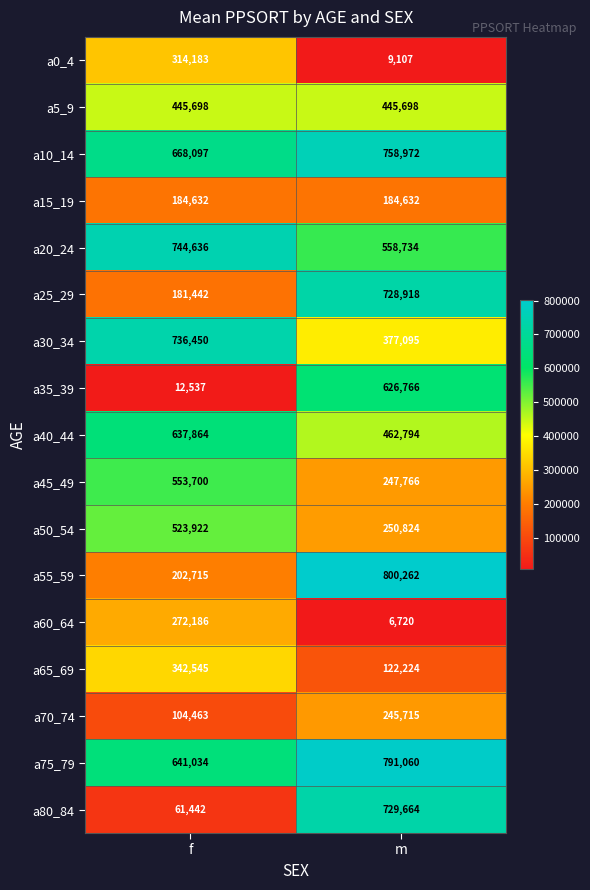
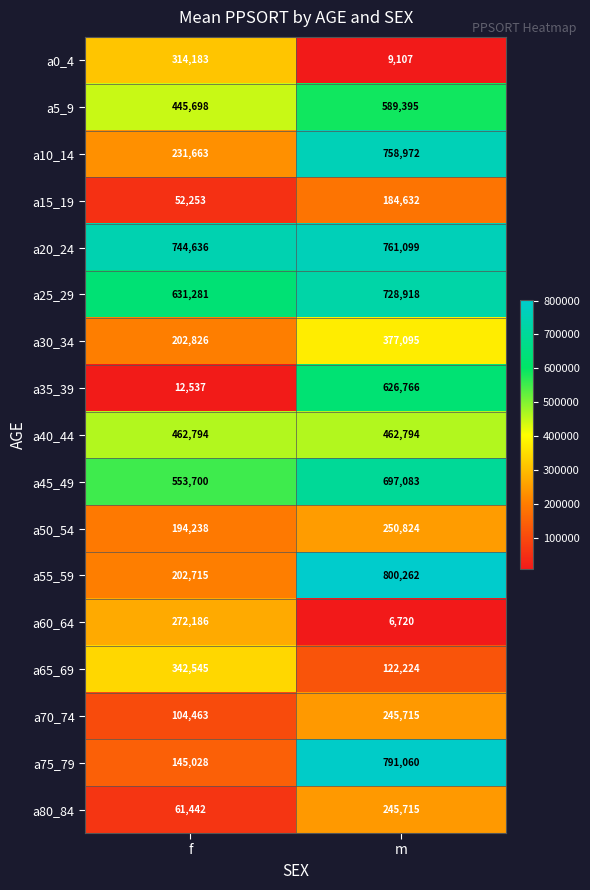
a5_9, m: 445,698 -> 589,395
a10_14, f: 668,097 -> 231,663
a15_19, f: 184,632 -> 52,253
a20_24, m: 558,734 -> 761,099
a25_29, f: 181,442 -> 631,281
a30_34, f: 736,450 -> 202,826
a40_44, f: 637,864 -> 462,794
a45_49, m: 247,766 -> 697,083
a50_54, f: 523,922 -> 194,238
a75_79, f: 641,034 -> 145,028
a80_84, m: 729,664 -> 245,715
